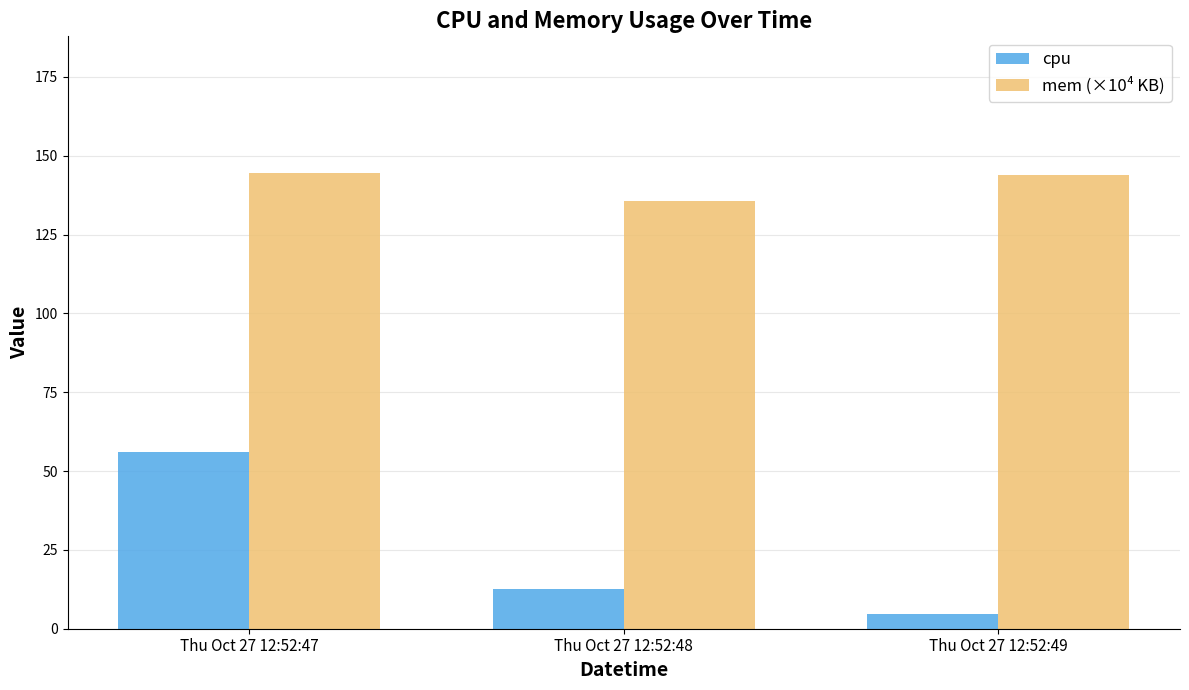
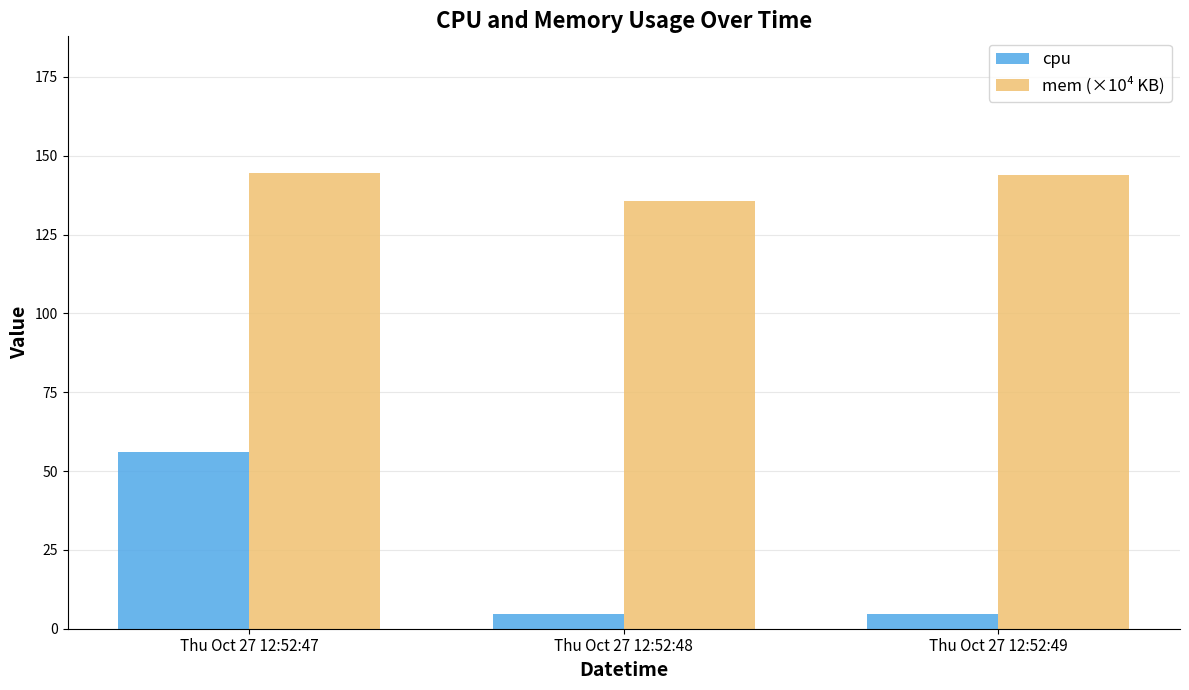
cpu, Thu Oct 27 12:52:48: 13 -> 5
